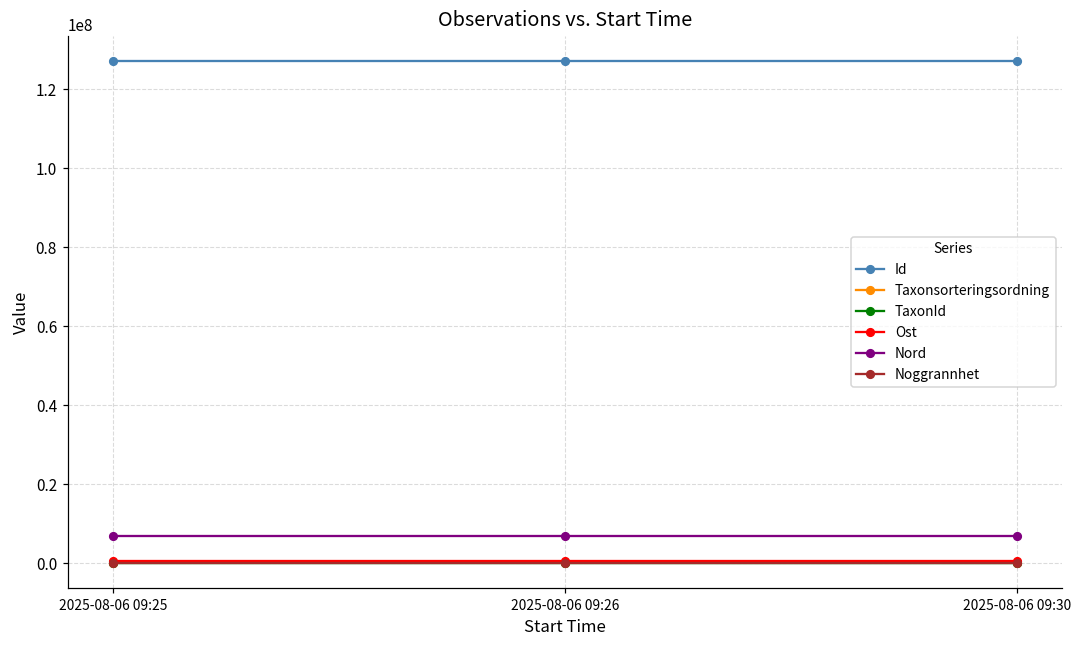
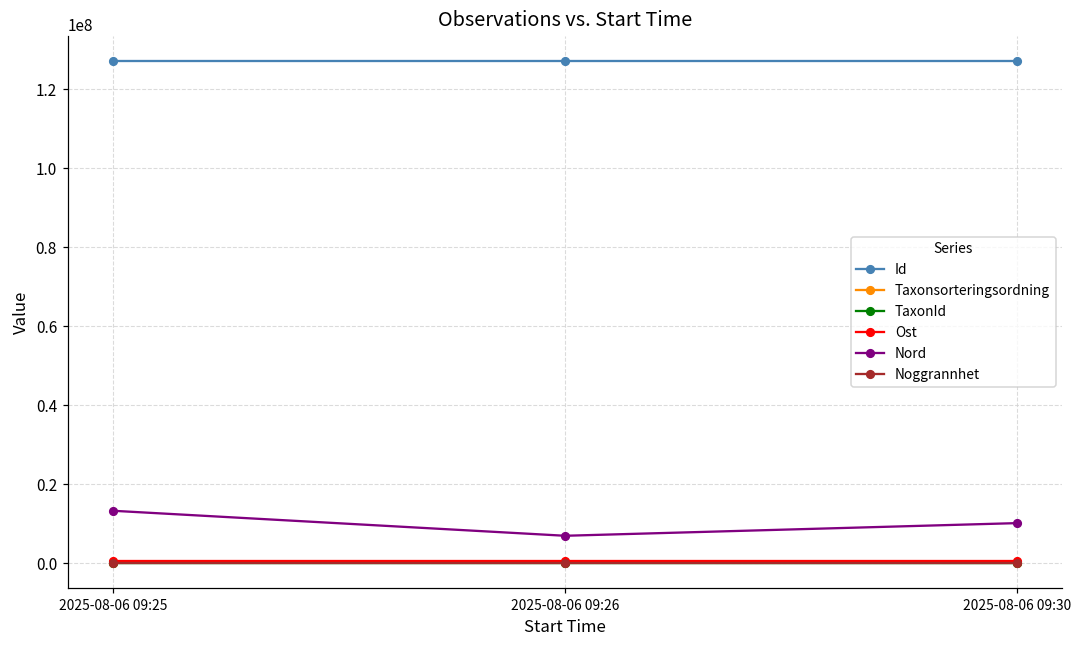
Nord, 2025-08-06 09:25: 7000000 -> 13000000
Nord, 2025-08-06 09:30: 7000000 -> 10000000
